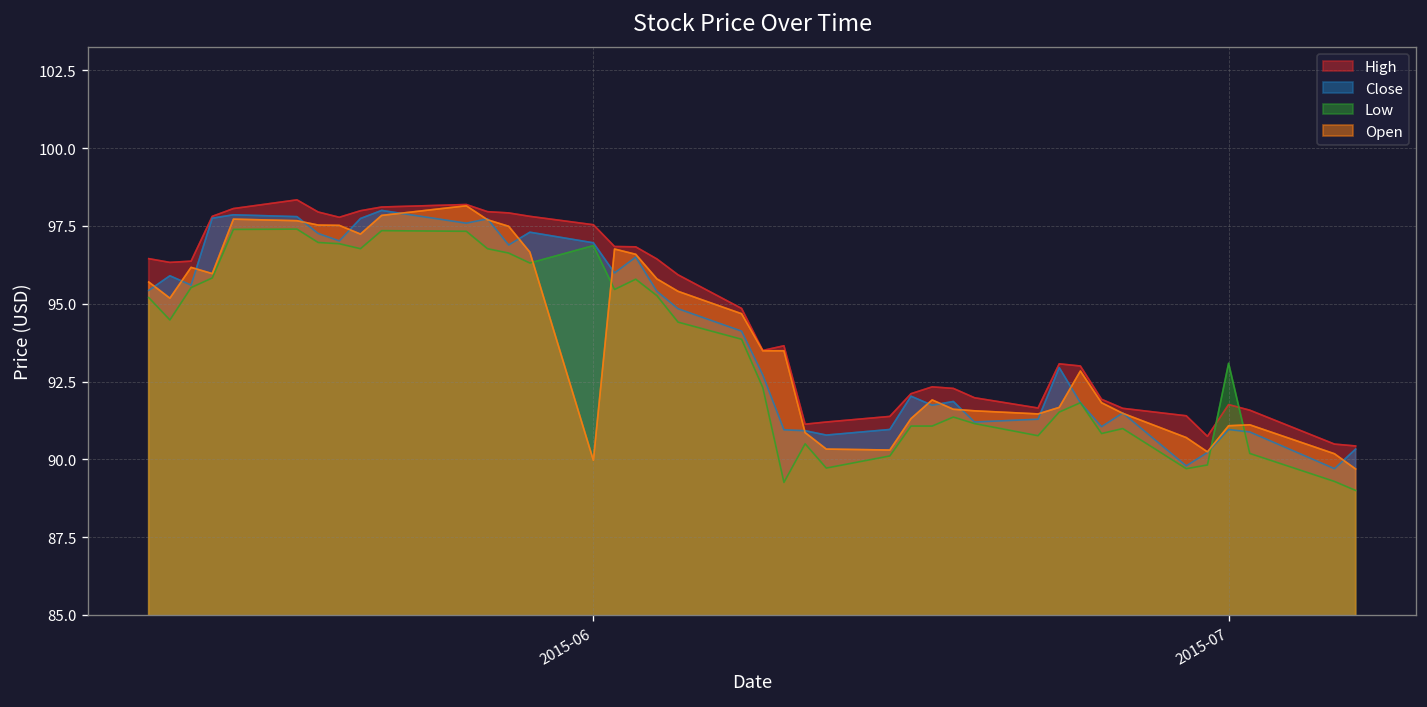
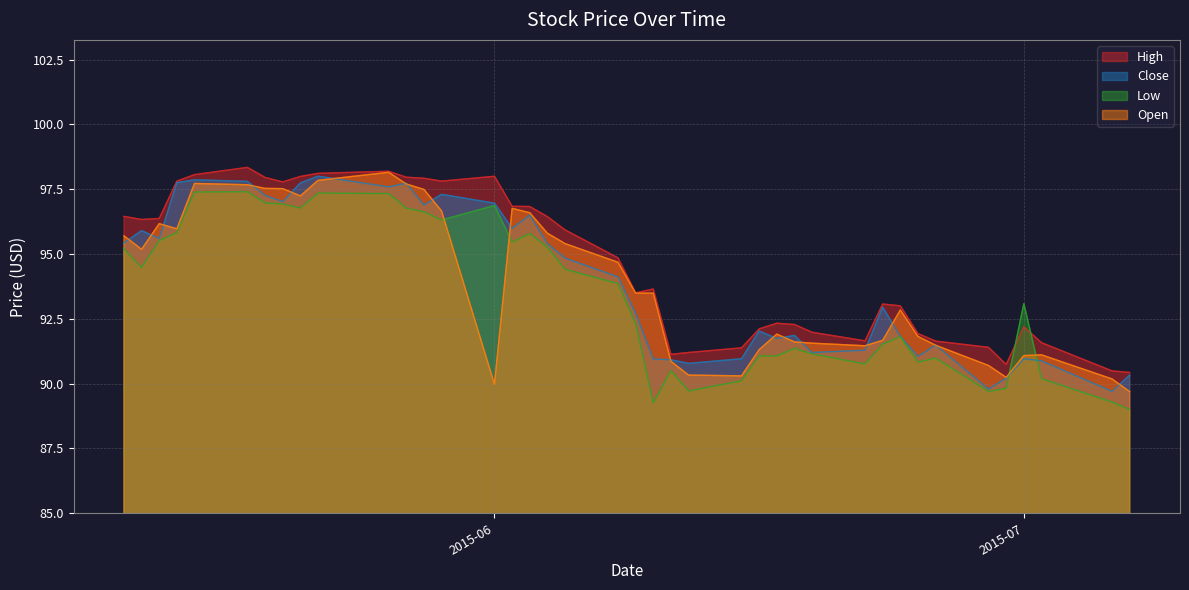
High, 2015-06: 97.5 -> 98.0
High, 2015-07: 91.8 -> 92.2
